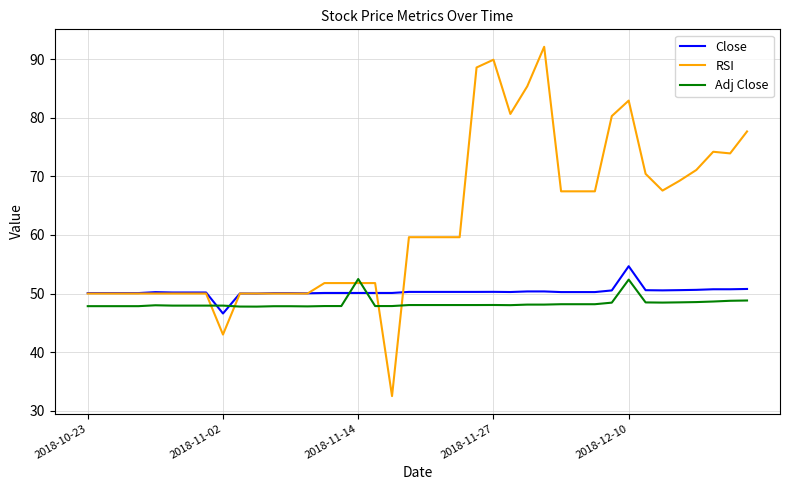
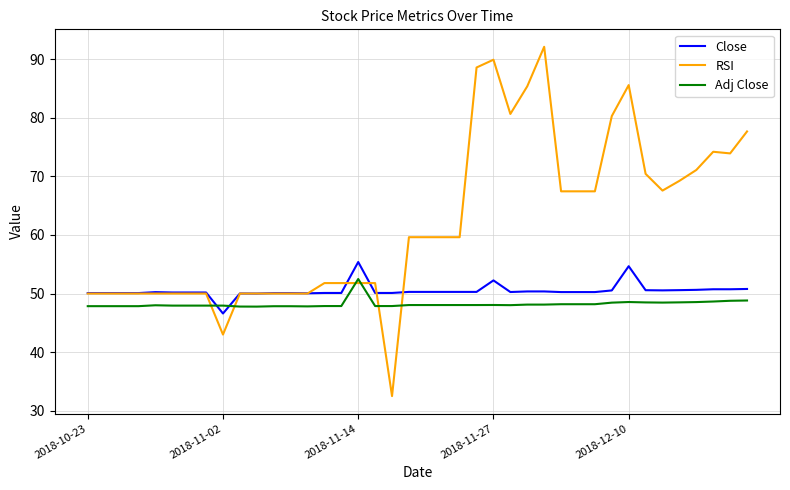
Close, 2018-11-14: 50 -> 55
Close, 2018-11-27: 50 -> 52
RSI, 2018-12-10: 83 -> 86
Adj Close, 2018-12-10: 52 -> 49
